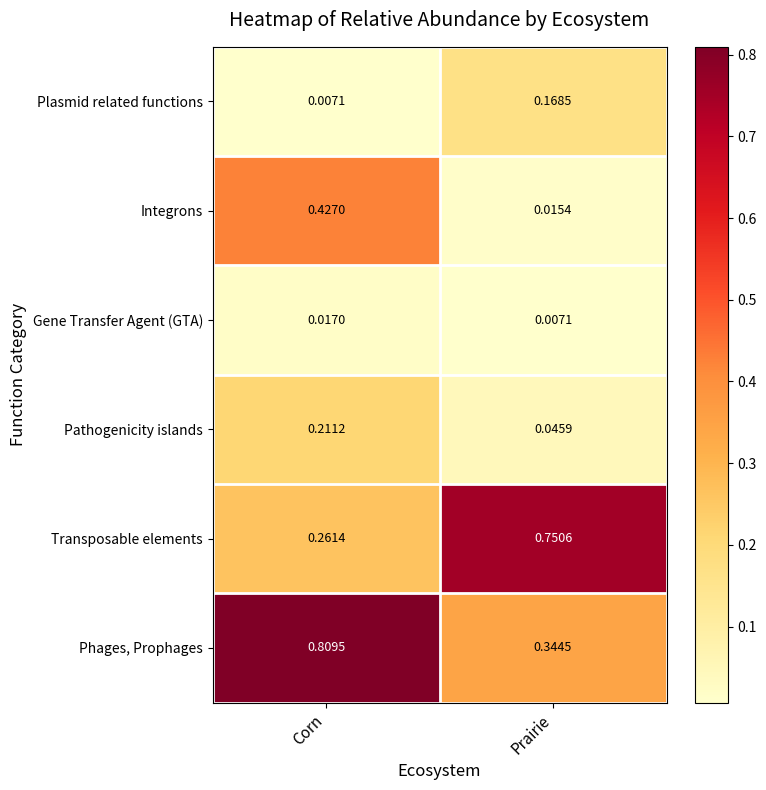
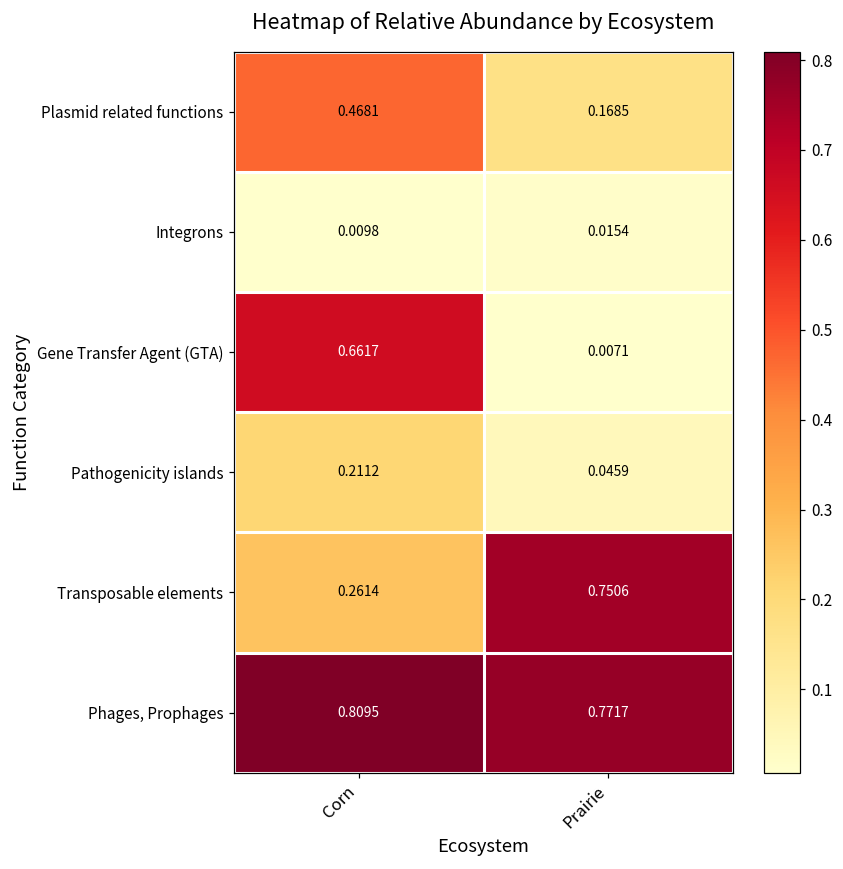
Plasmid related functions, Corn: 0.0071 -> 0.4681
Integrons, Corn: 0.4270 -> 0.0098
Gene Transfer Agent (GTA), Corn: 0.0170 -> 0.6617
Phages, Prophages, Prairie: 0.3445 -> 0.7717
